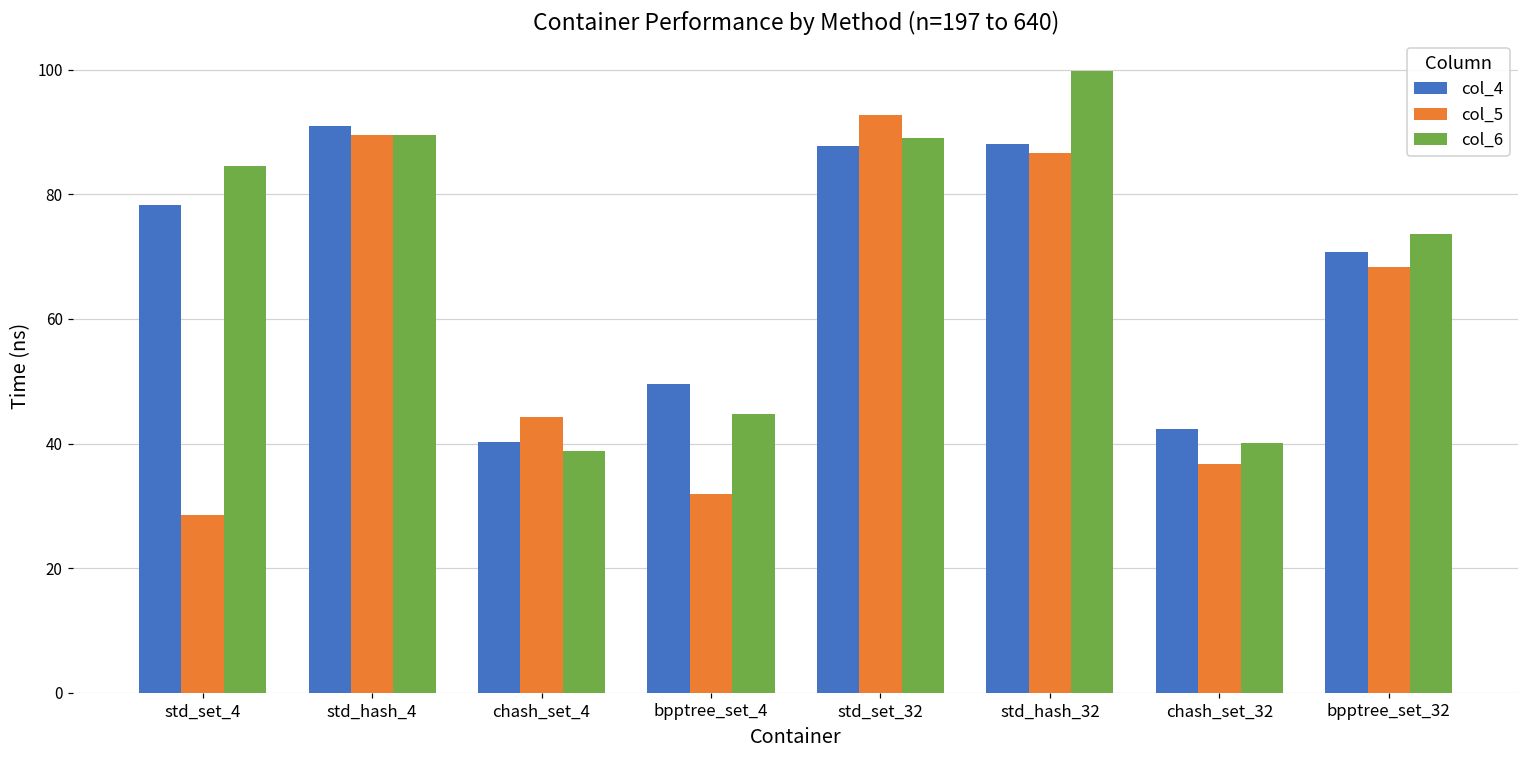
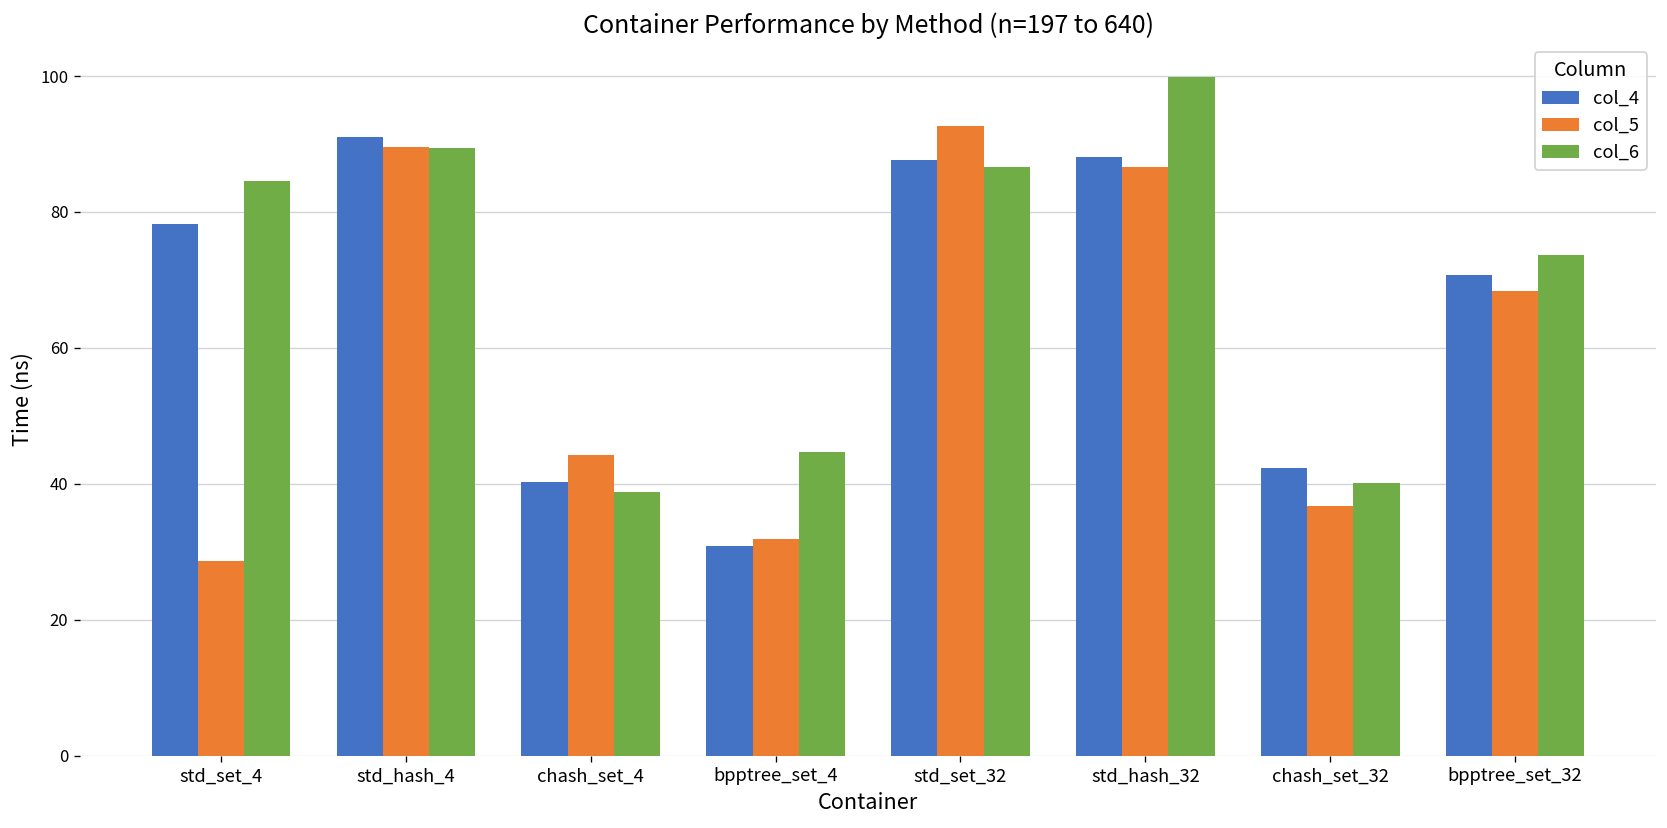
col_4, bpptree_set_4: 49 -> 31
col_6, std_set_32: 89 -> 87
